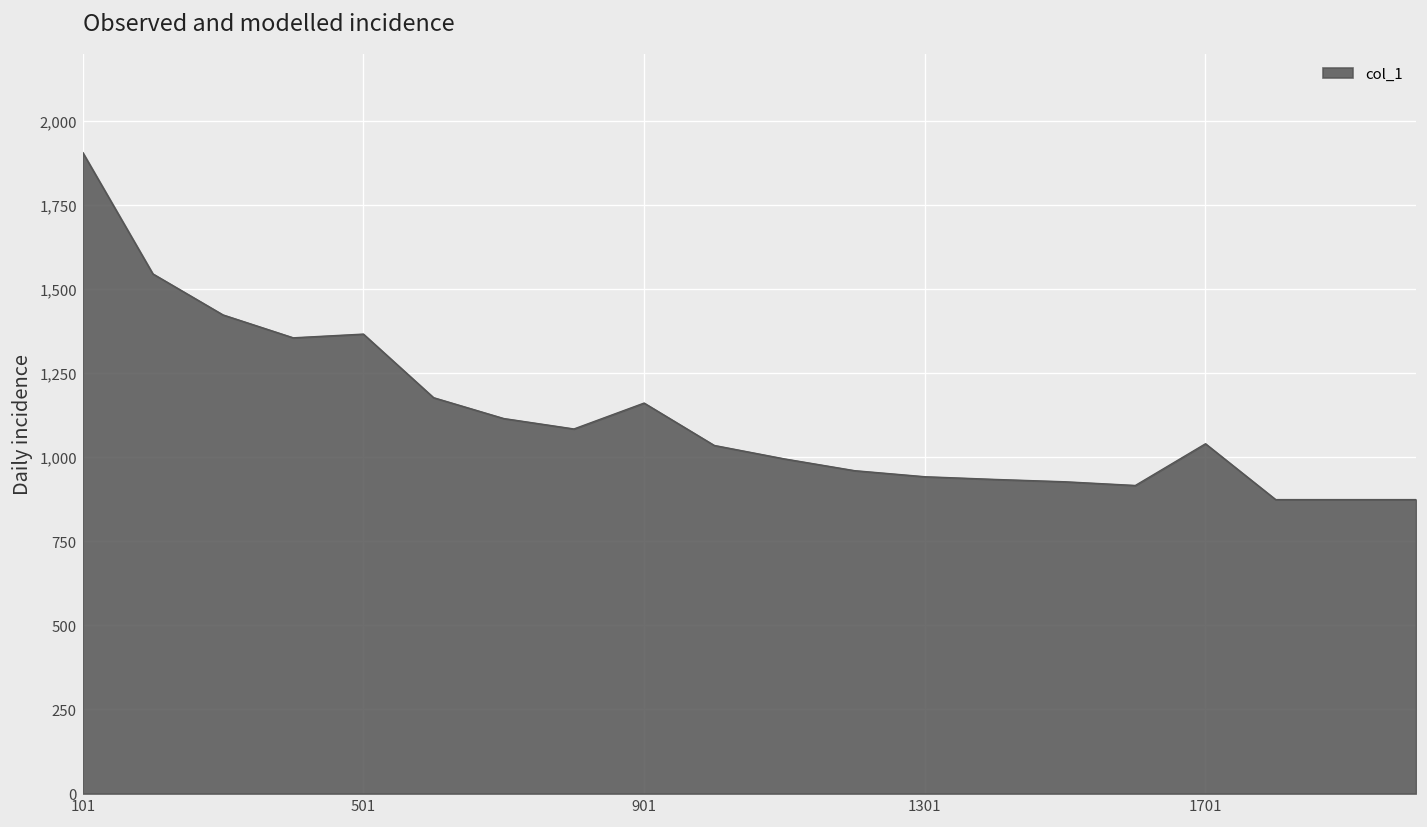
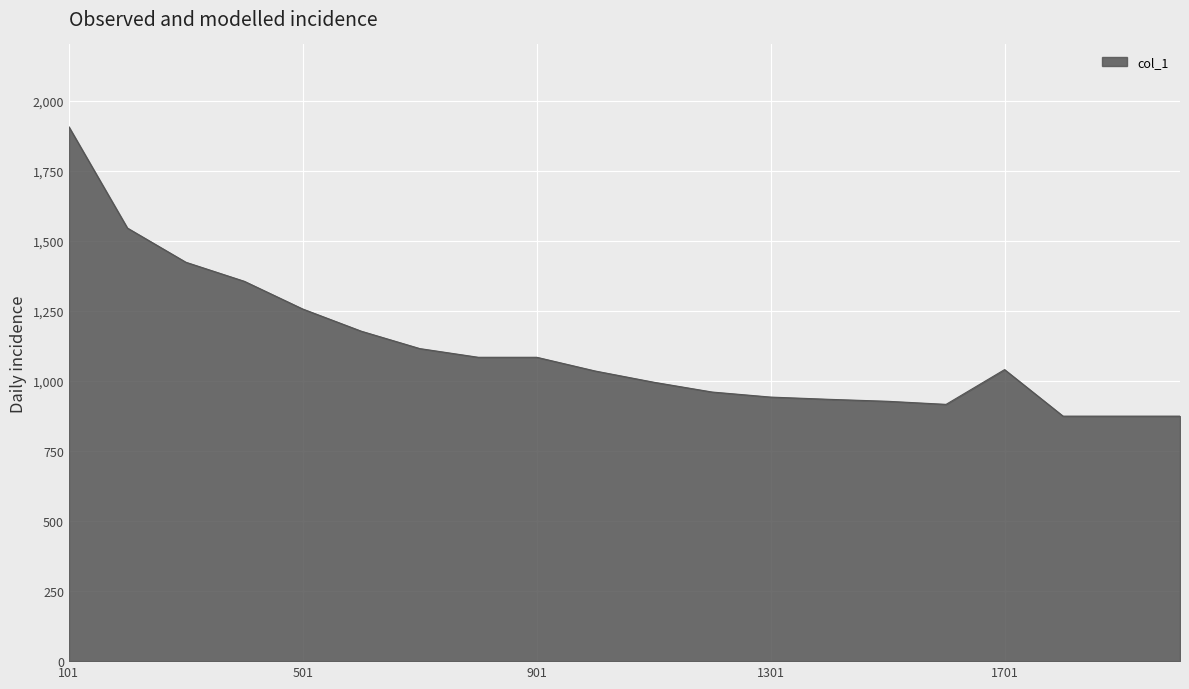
501: 1,370 -> 1,260
901: 1,160 -> 1,080
